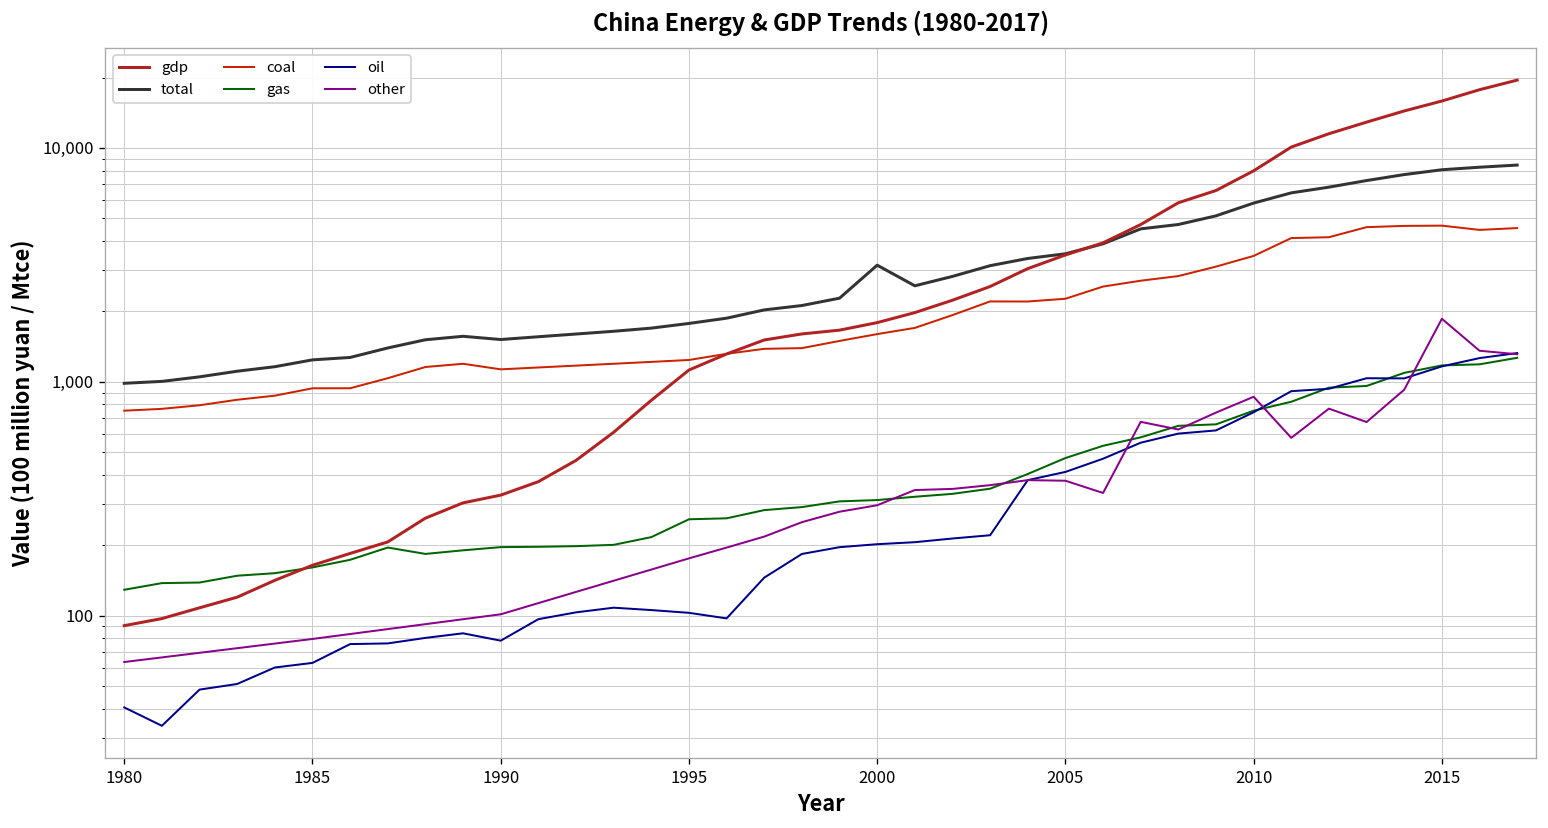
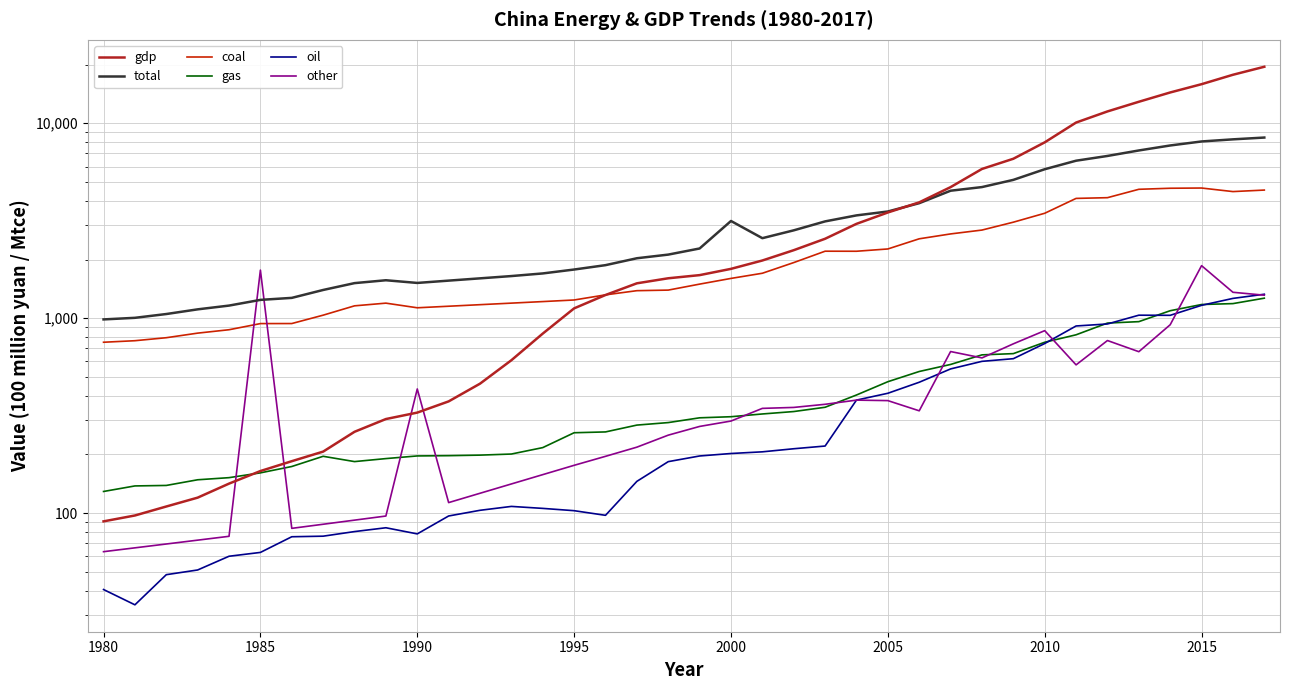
other, 1985: 80 -> 1,800
other, 1990: 100 -> 430
